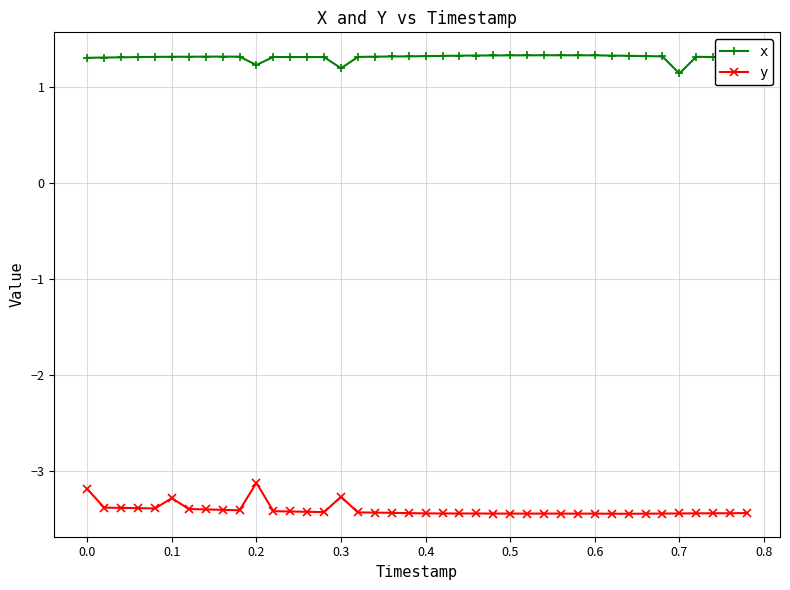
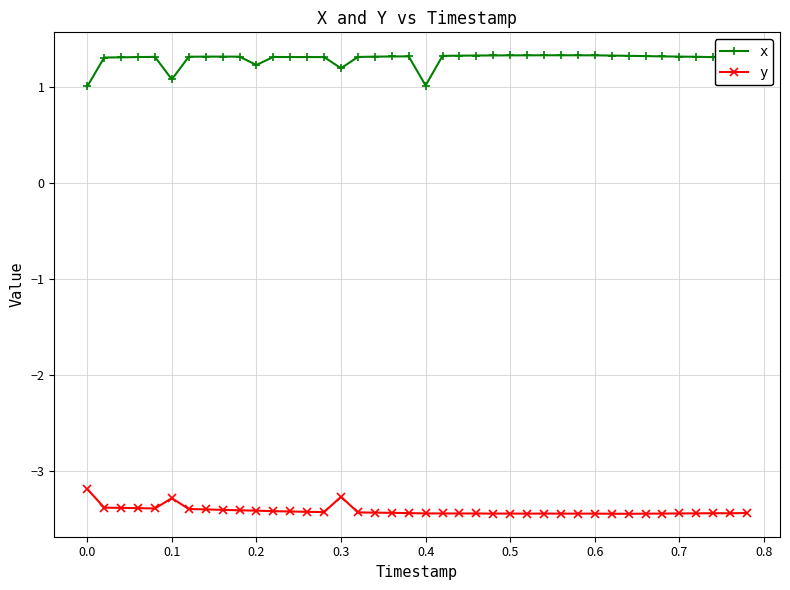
x, 0.0: 1.3 -> 1.0
x, 0.1: 1.3 -> 1.1
y, 0.2: -3.1 -> -3.4
x, 0.4: 1.3 -> 1.0
x, 0.7: 1.1 -> 1.3
